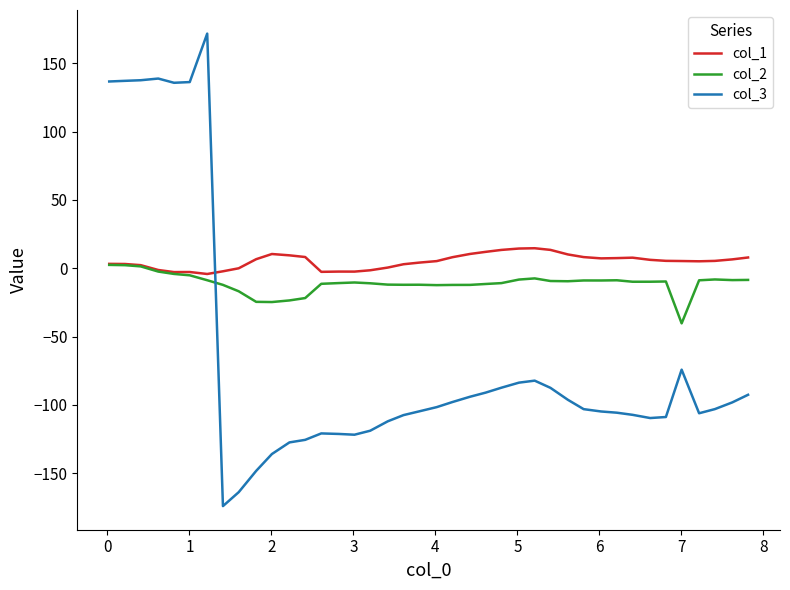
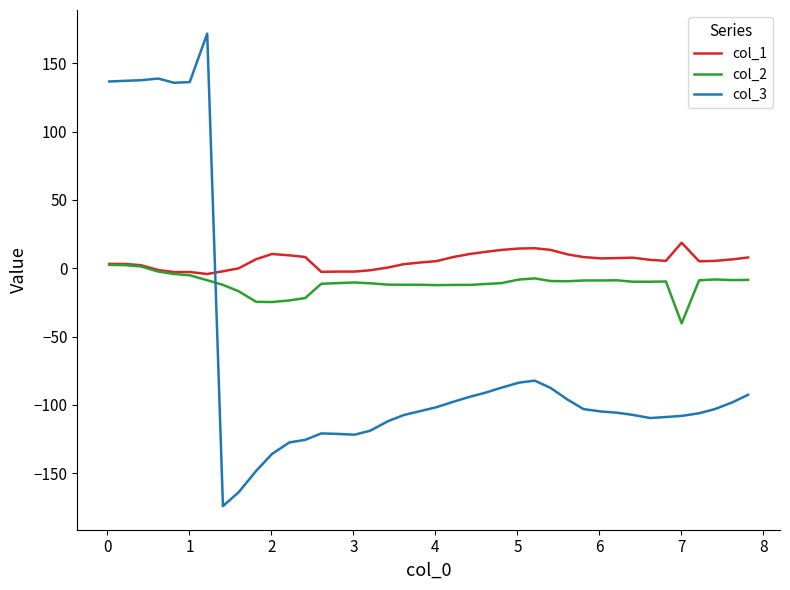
col_1, 7: 5 -> 19
col_3, 7: -74 -> -108
